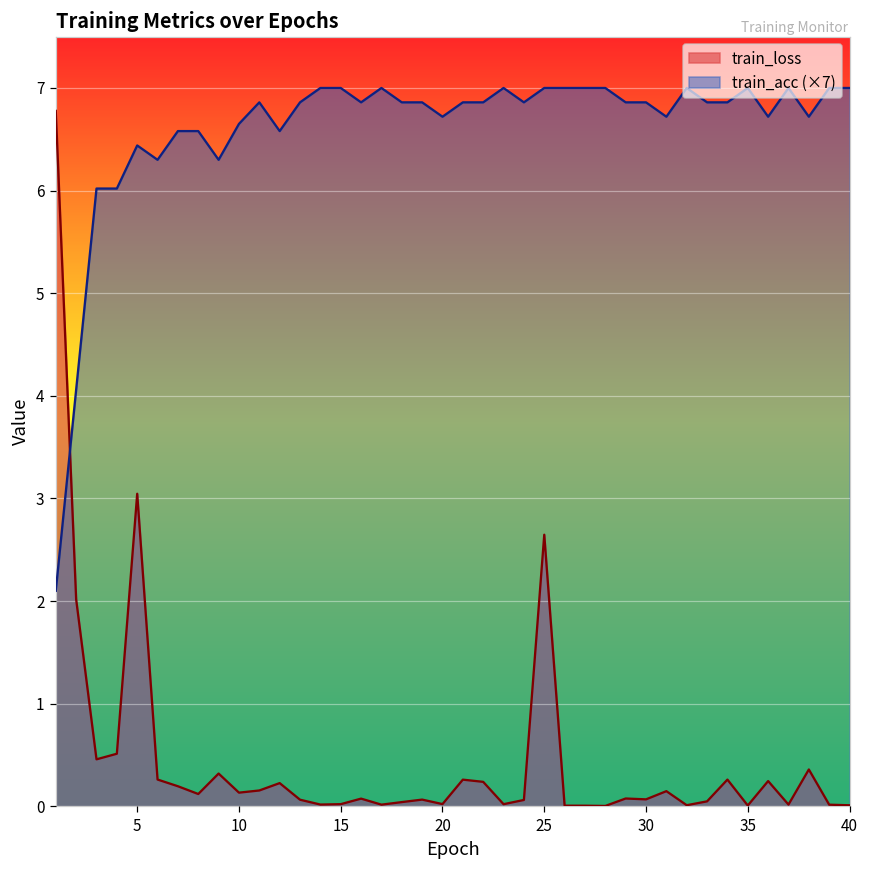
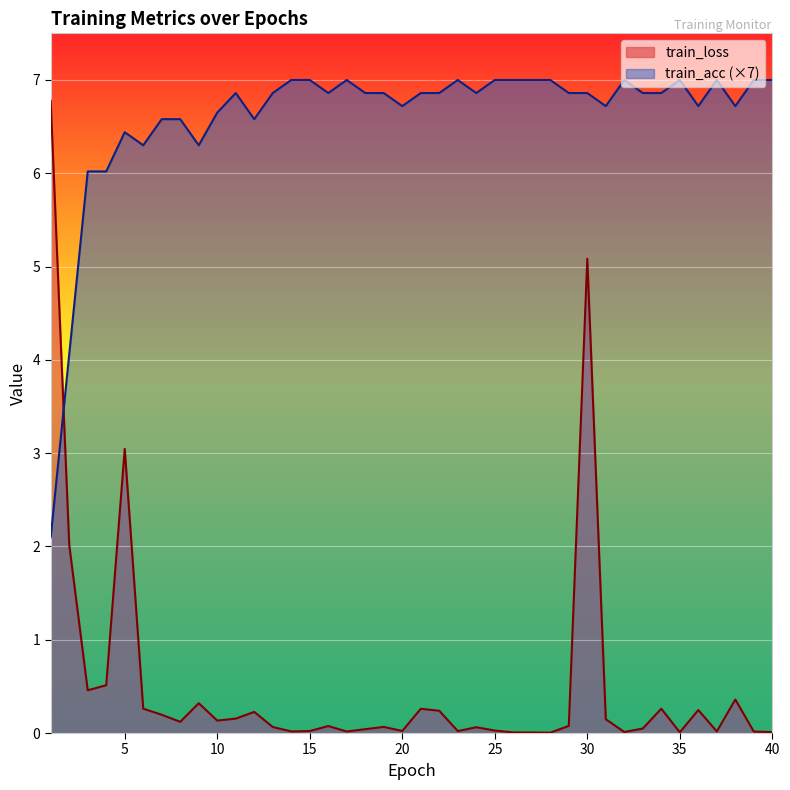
train_loss, 25: 2.6 -> 0.0
train_loss, 30: 0.1 -> 5.1
